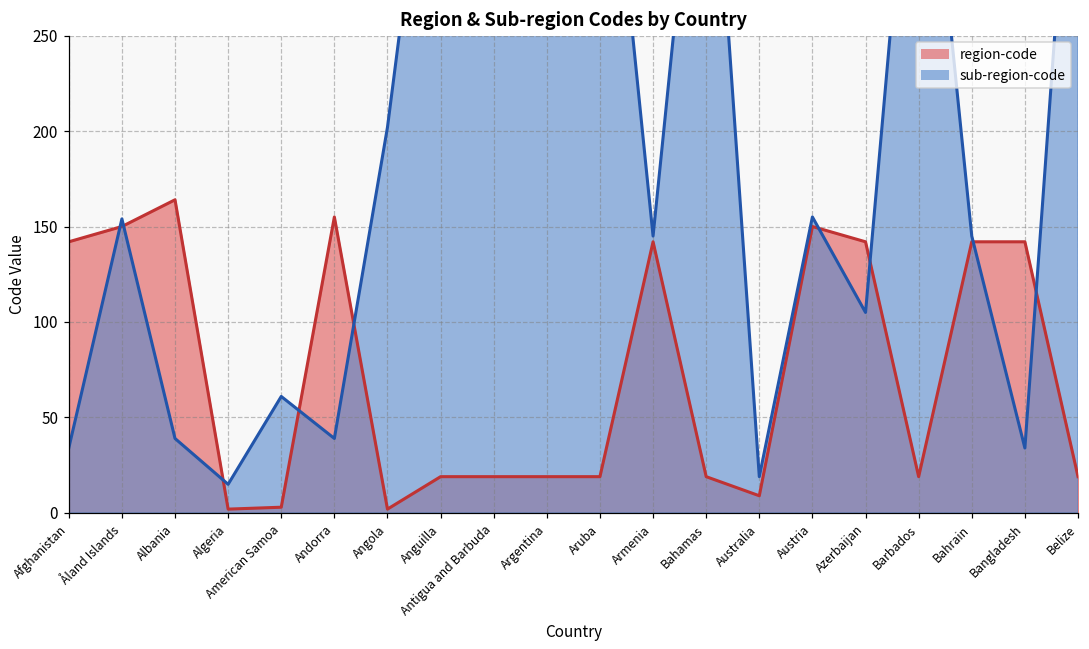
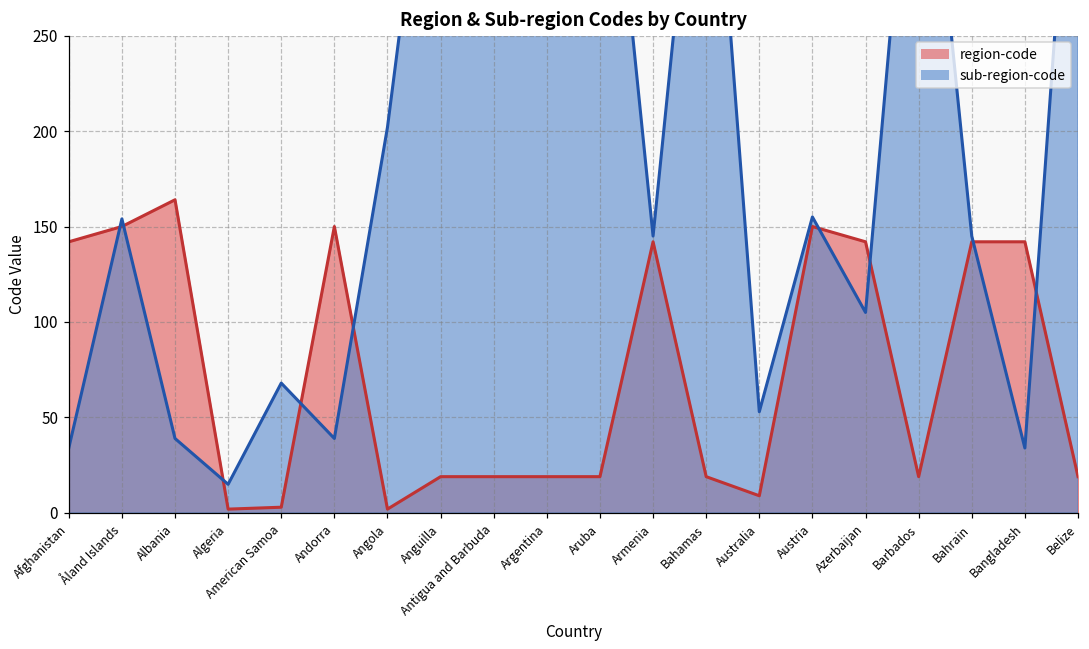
sub-region-code, American Samoa: 61 -> 68
region-code, Andorra: 155 -> 150
sub-region-code, Australia: 19 -> 53
